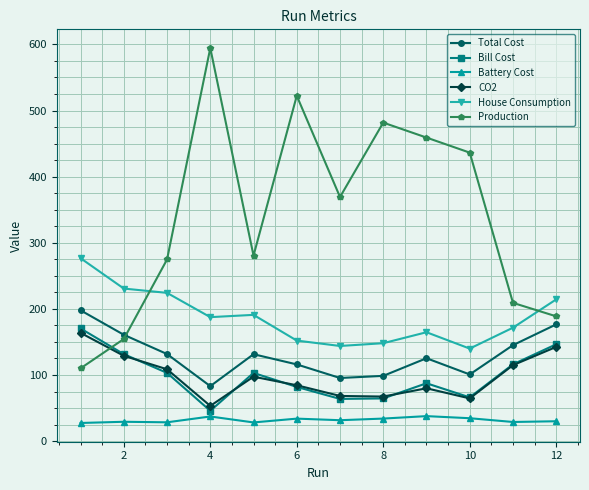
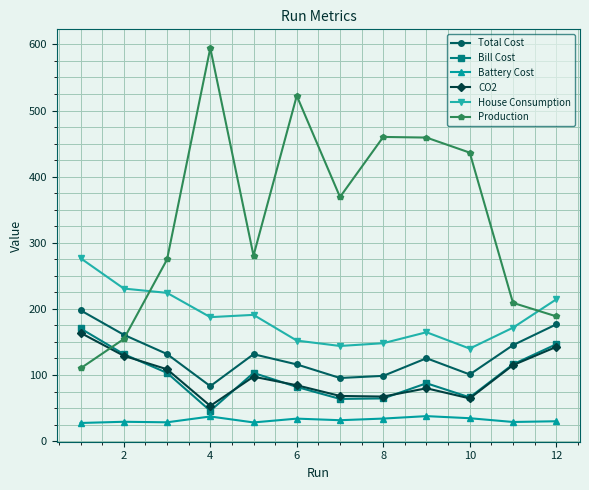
Production, 8: 480 -> 460
